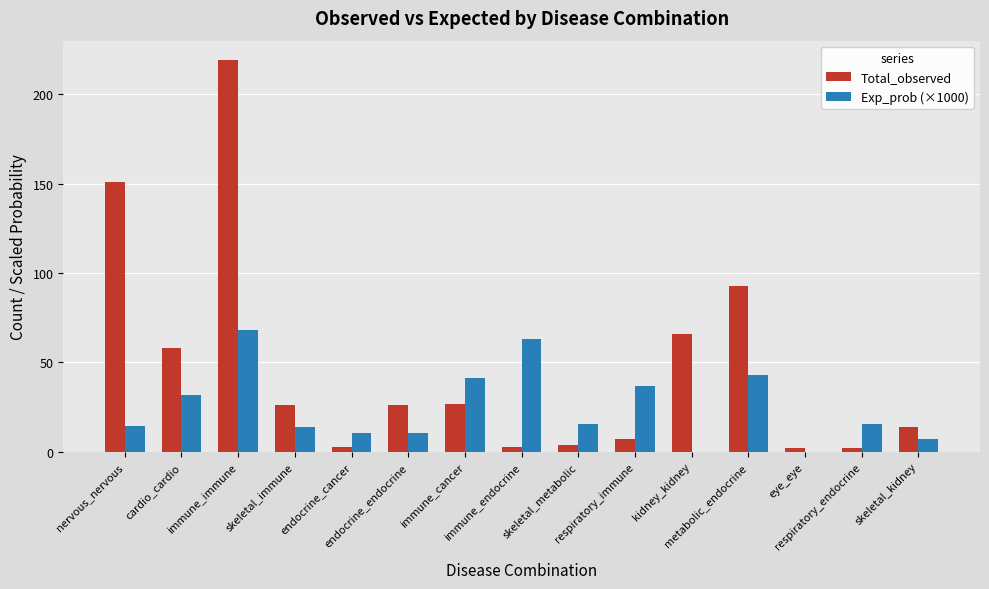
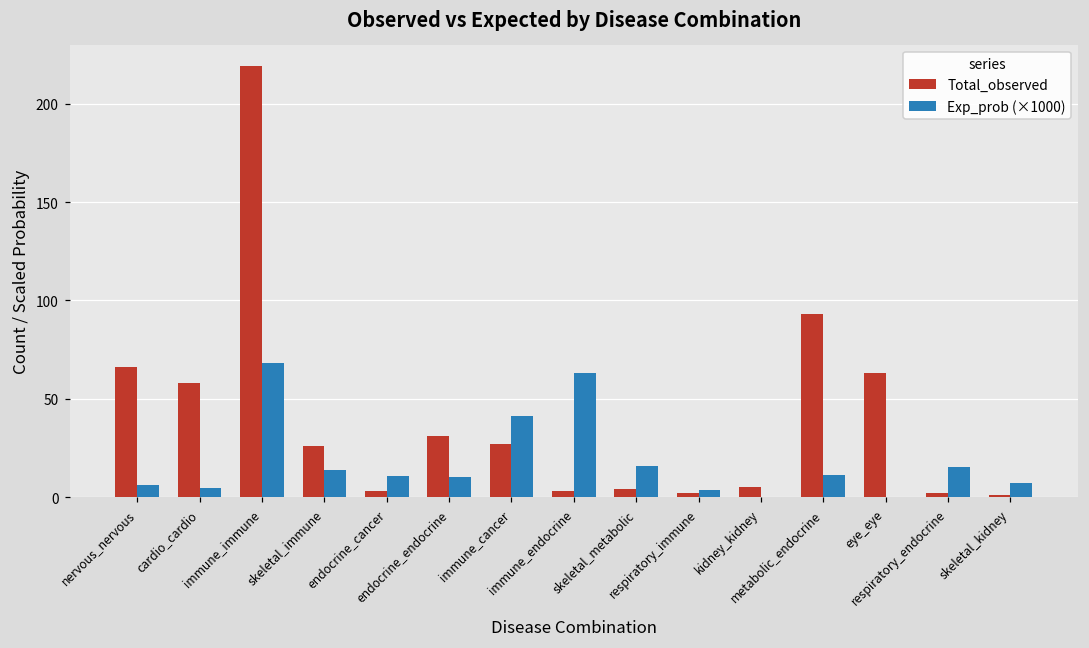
Total_observed, nervous_nervous: 151 -> 66
Exp_prob (×1000), nervous_nervous: 15 -> 6
Exp_prob (×1000), cardio_cardio: 32 -> 5
Total_observed, endocrine_endocrine: 26 -> 31
Total_observed, respiratory_immune: 7 -> 2
Exp_prob (×1000), respiratory_immune: 37 -> 3
Total_observed, kidney_kidney: 66 -> 5
Exp_prob (×1000), metabolic_endocrine: 43 -> 11
Total_observed, eye_eye: 2 -> 63
Total_observed, skeletal_kidney: 14 -> 1
